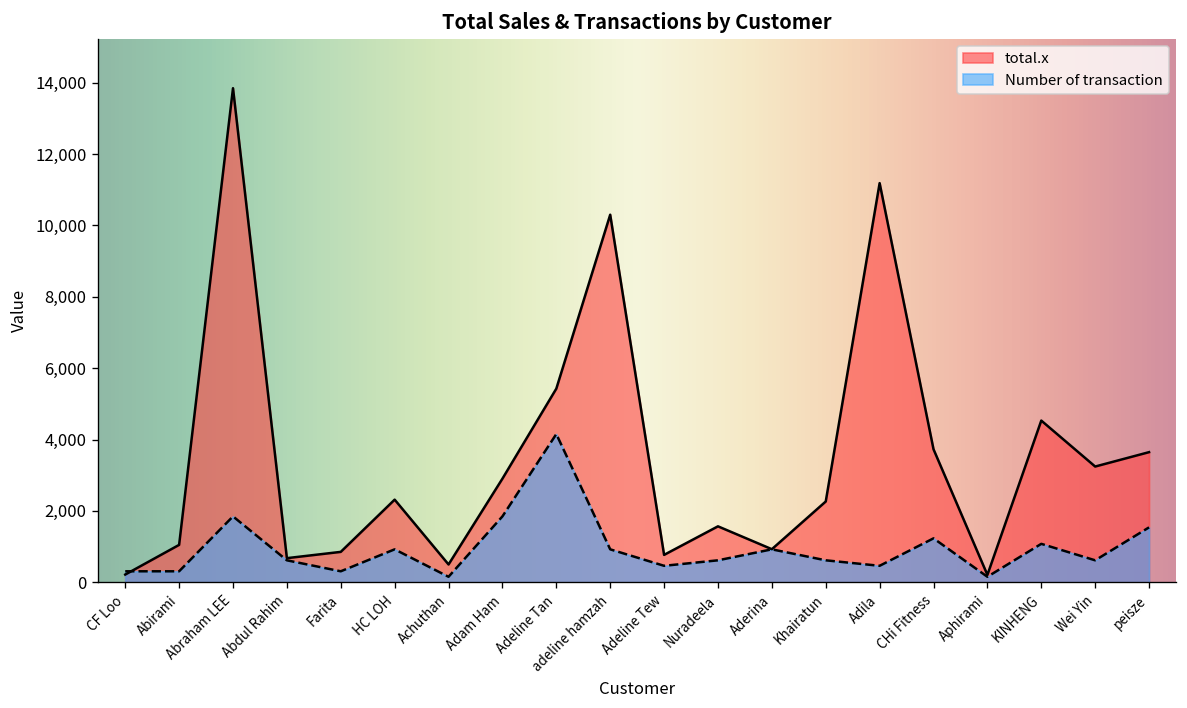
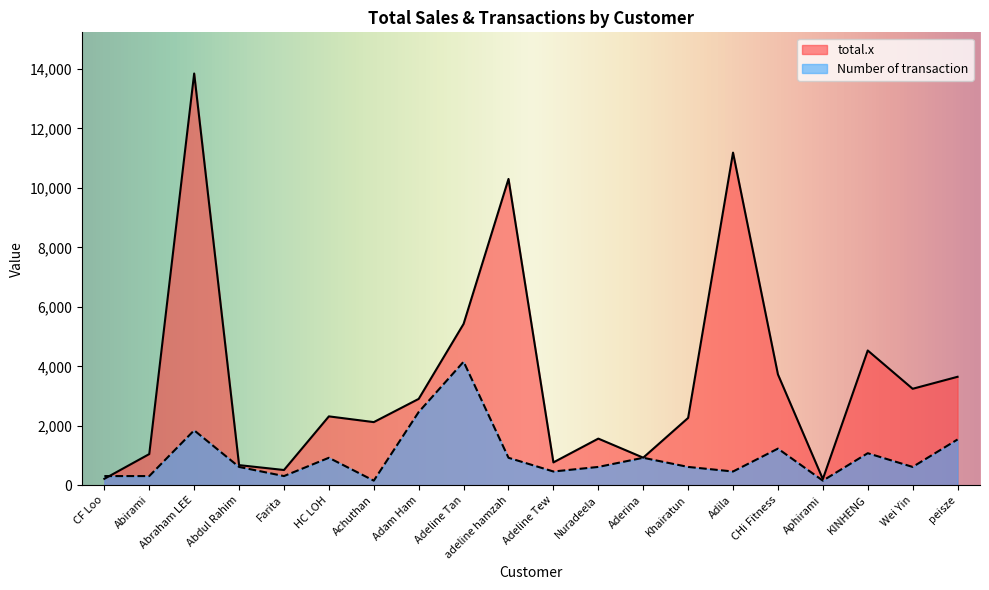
total.x, Farita: 900 -> 500
total.x, Achuthan: 500 -> 2,100
Number of transaction, Adam Ham: 1,800 -> 2,500
